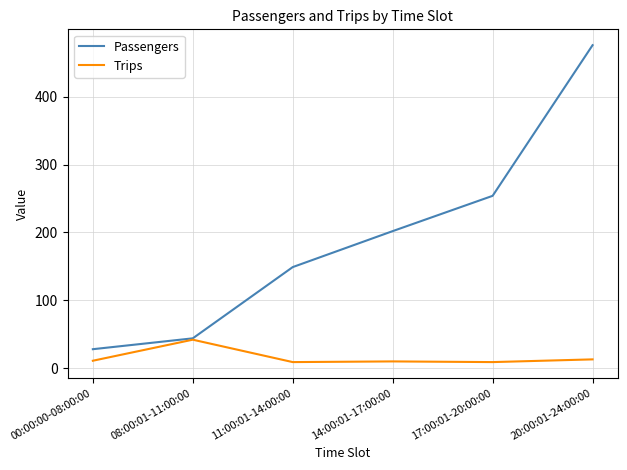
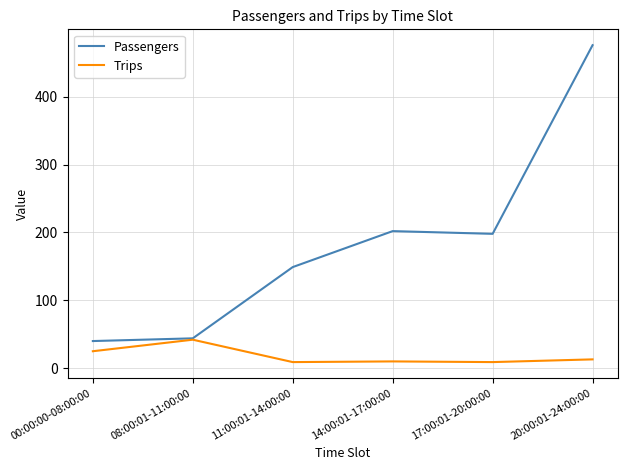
Passengers, 00:00:00-08:00:00: 30 -> 40
Trips, 00:00:00-08:00:00: 10 -> 30
Passengers, 17:00:01-20:00:00: 250 -> 200
